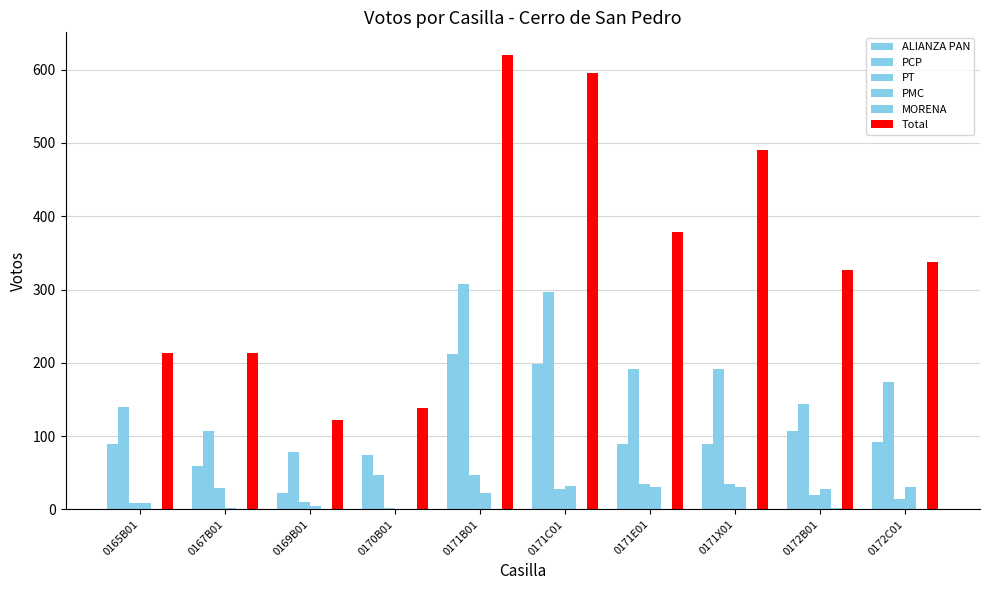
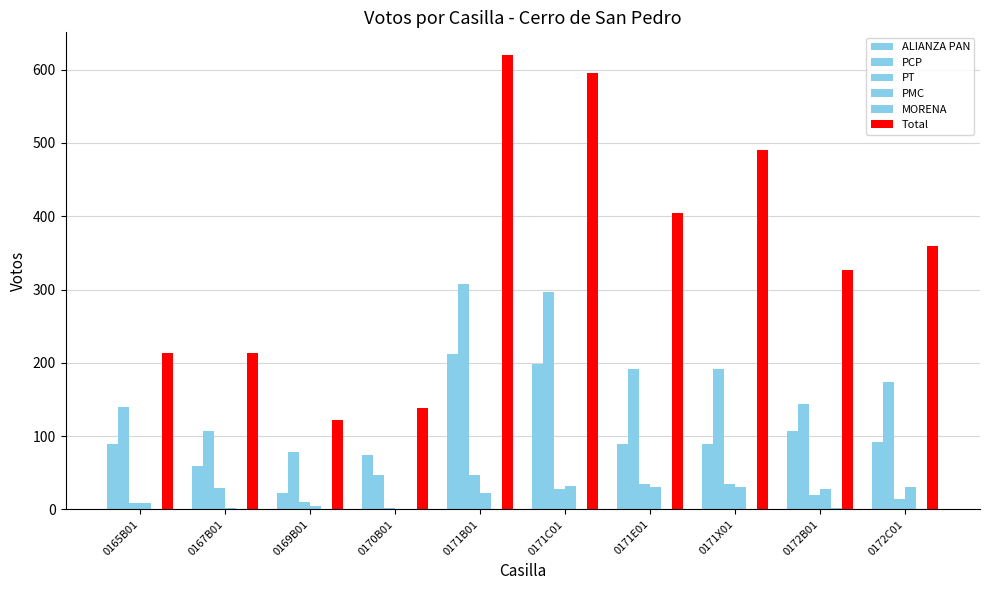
Total, 0171E01: 380 -> 400
Total, 0172C01: 340 -> 360
